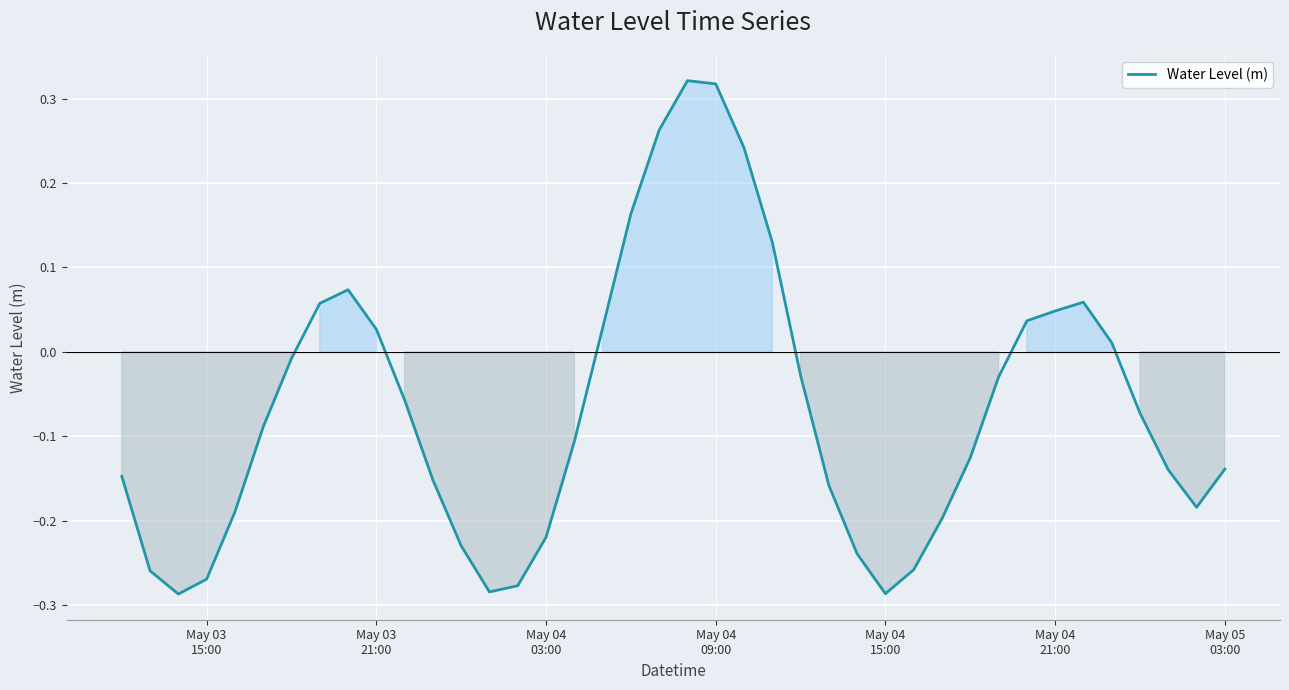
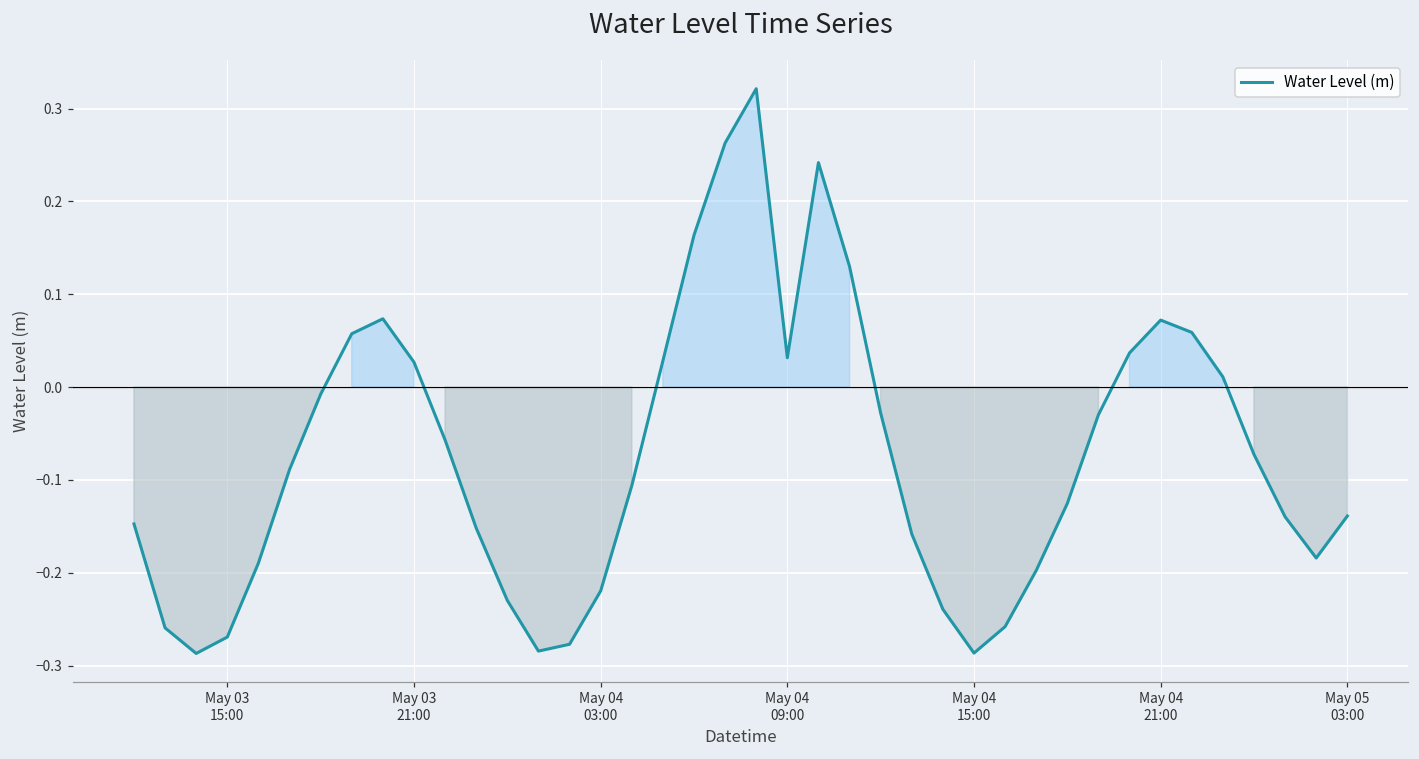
May 04 09:00: 0.32 -> 0.03
May 04 21:00: 0.05 -> 0.07
